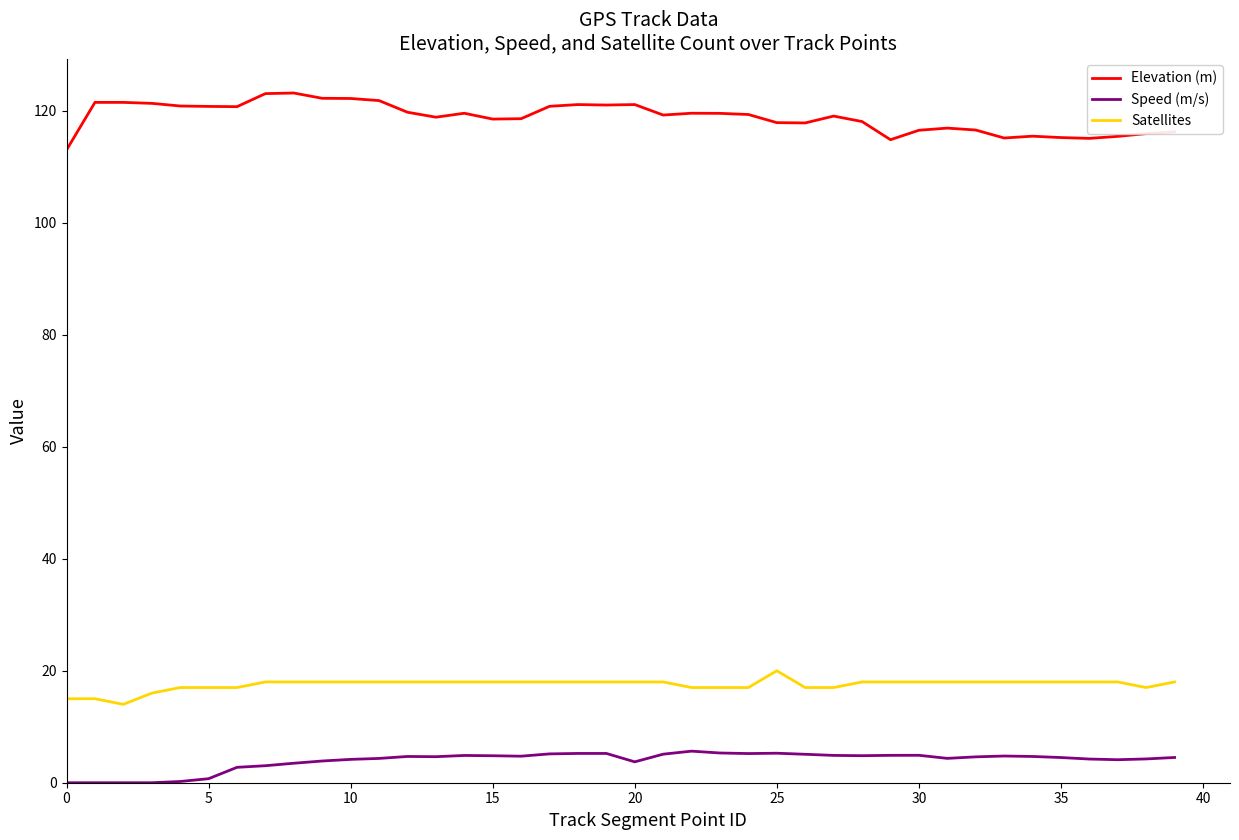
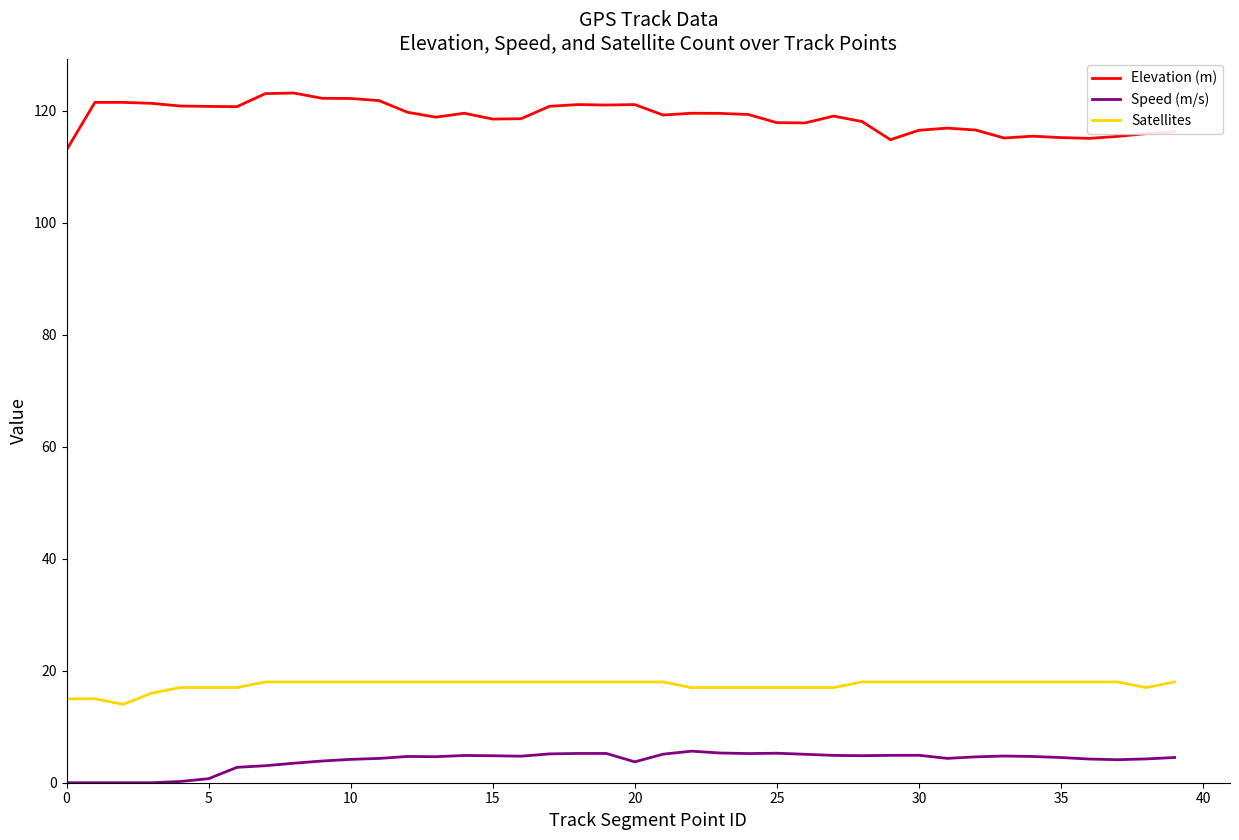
Satellites, 25: 20 -> 17
